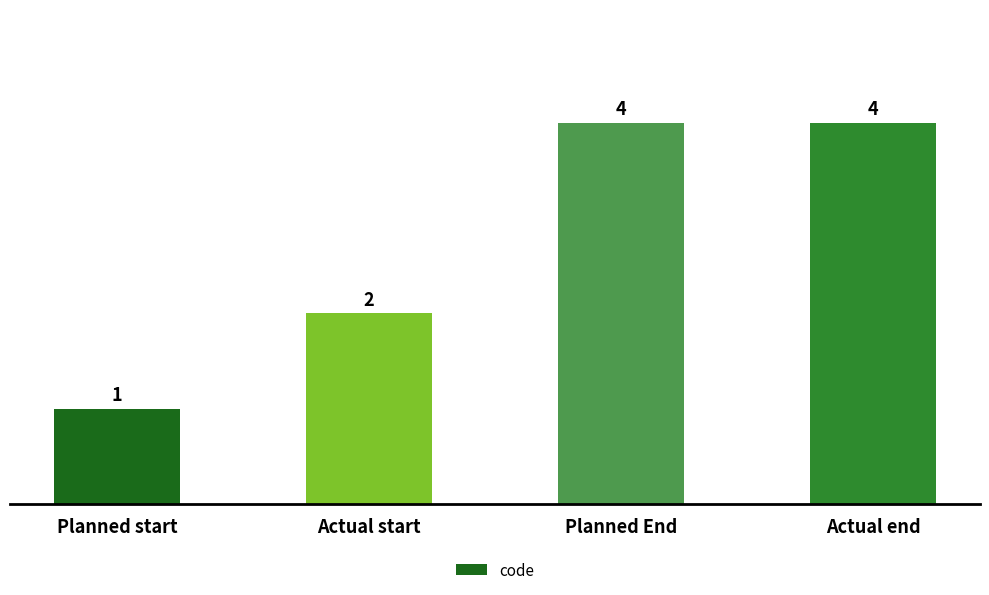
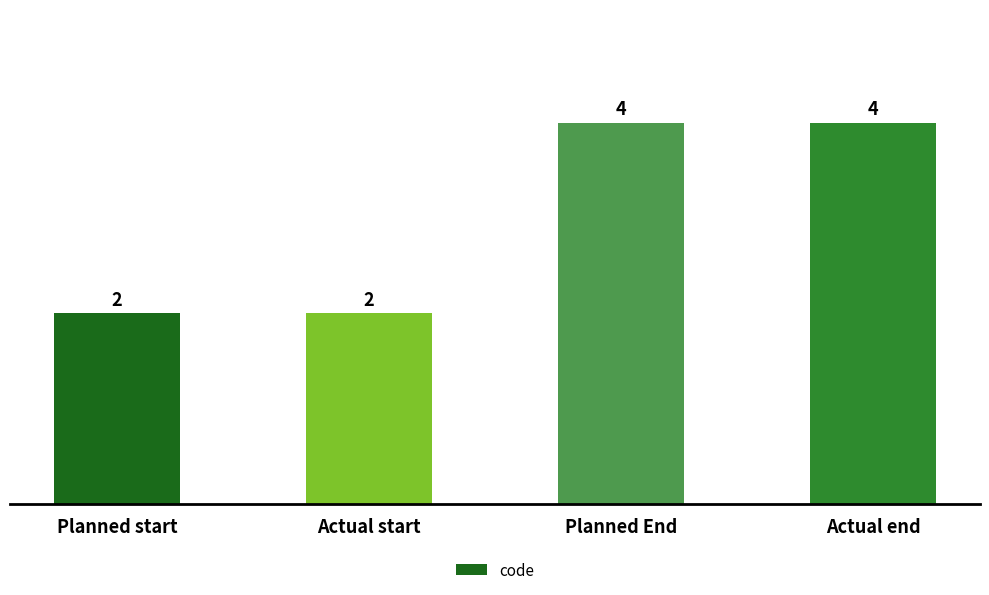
Planned start: 1 -> 2
